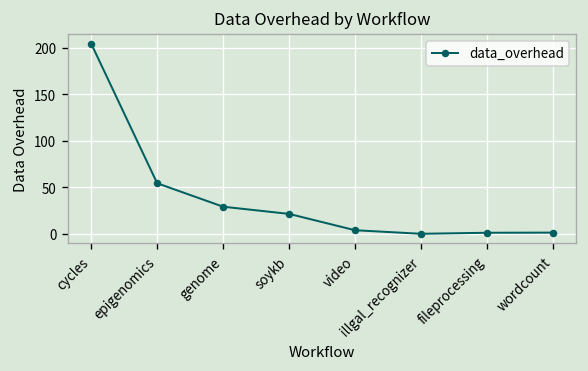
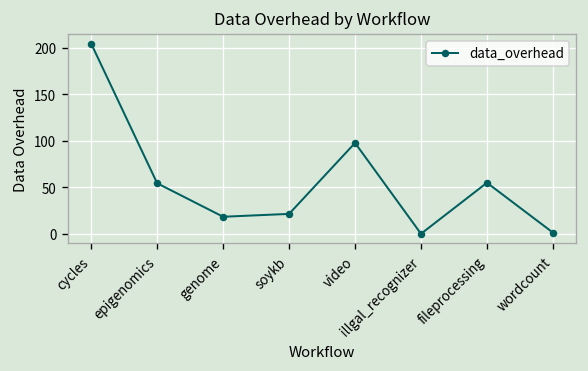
genome: 30 -> 20
video: 0 -> 100
fileprocessing: 0 -> 50
